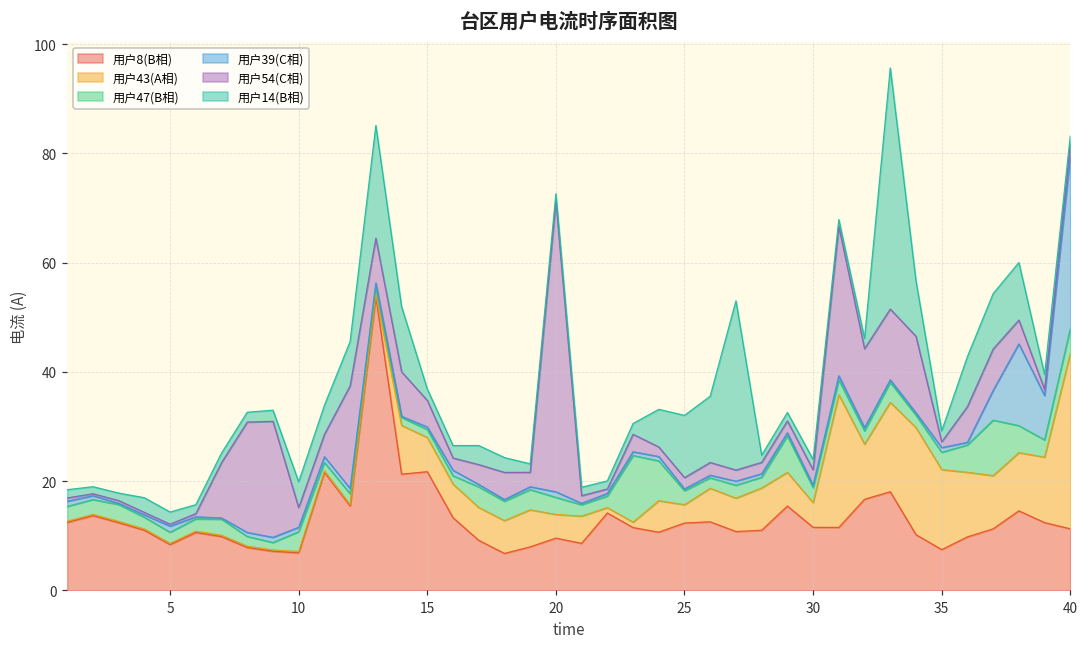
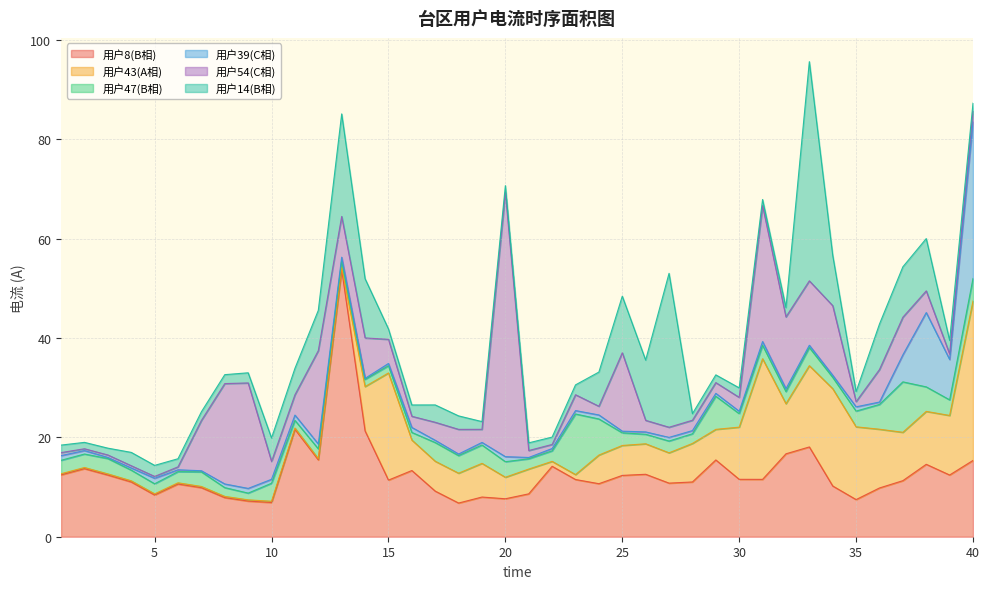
用户8(B相), 15: 22 -> 11
用户43(A相), 15: 6 -> 22
用户8(B相), 20: 10 -> 8
用户43(A相), 25: 3 -> 6
用户54(C相), 25: 2 -> 16
用户43(A相), 30: 5 -> 11
用户8(B相), 40: 11 -> 15
